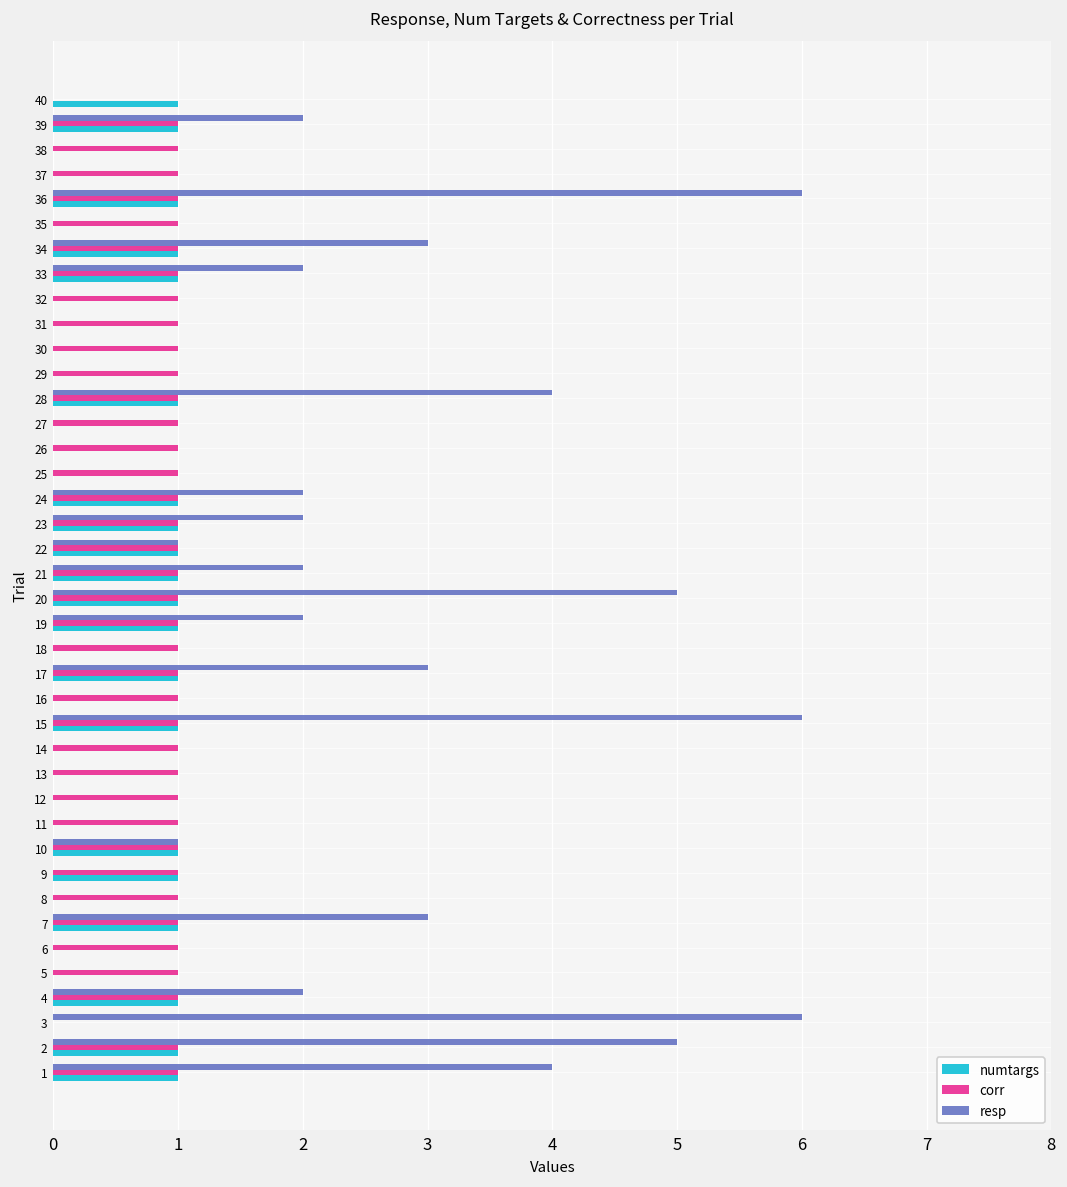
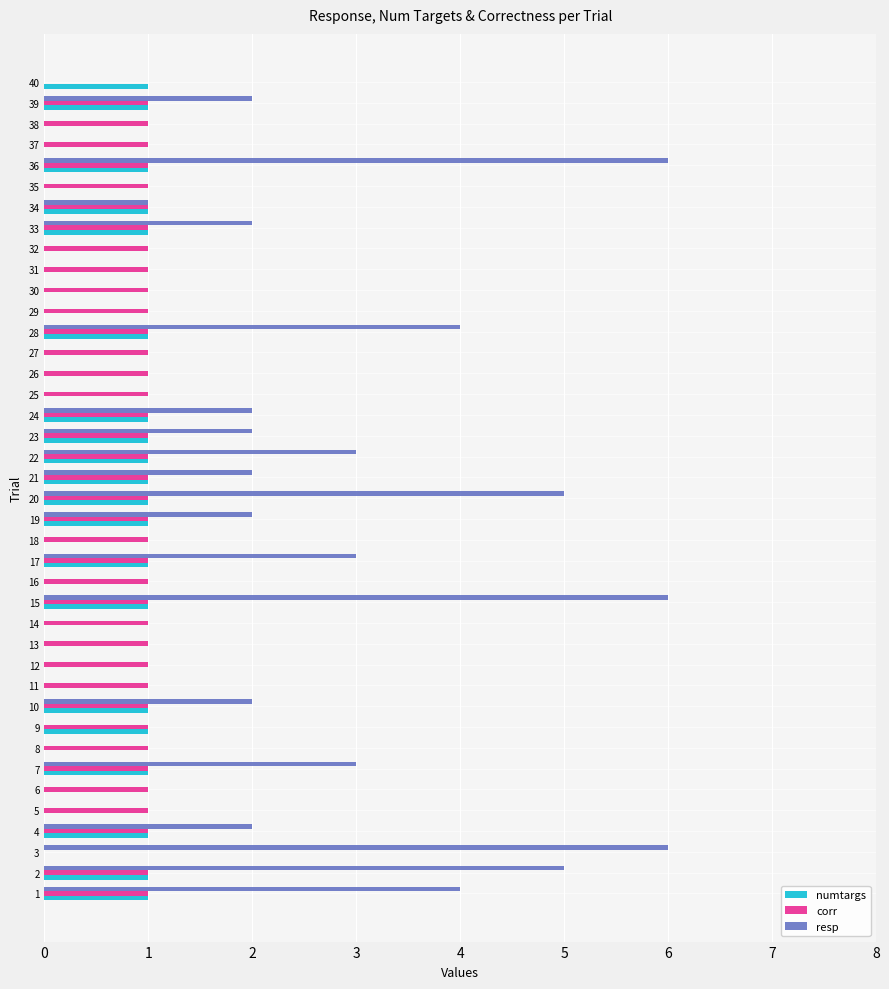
resp, 34: 3 -> 1
resp, 22: 1 -> 3
resp, 10: 1 -> 2
